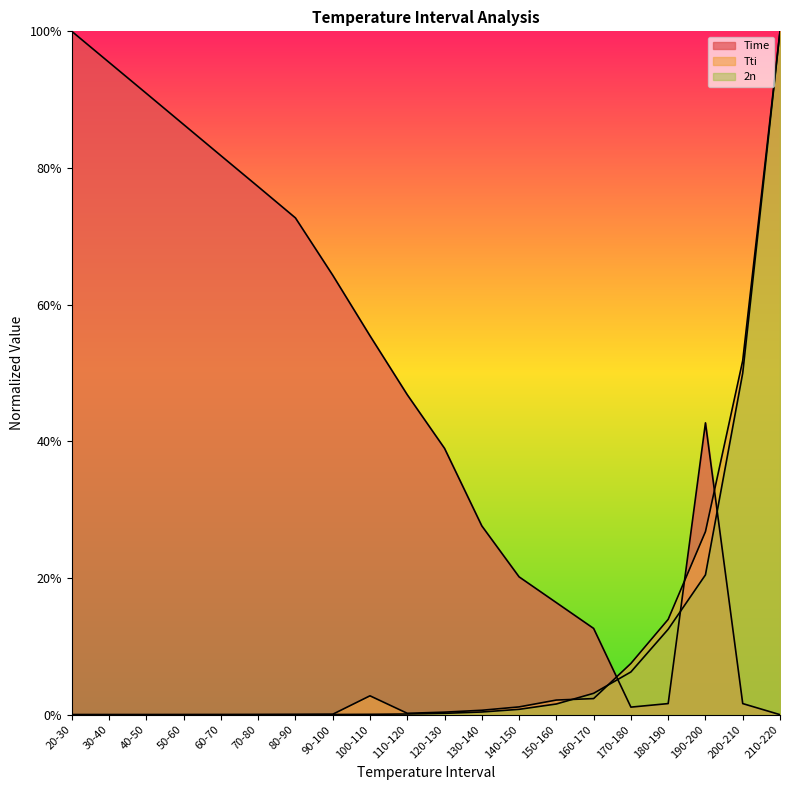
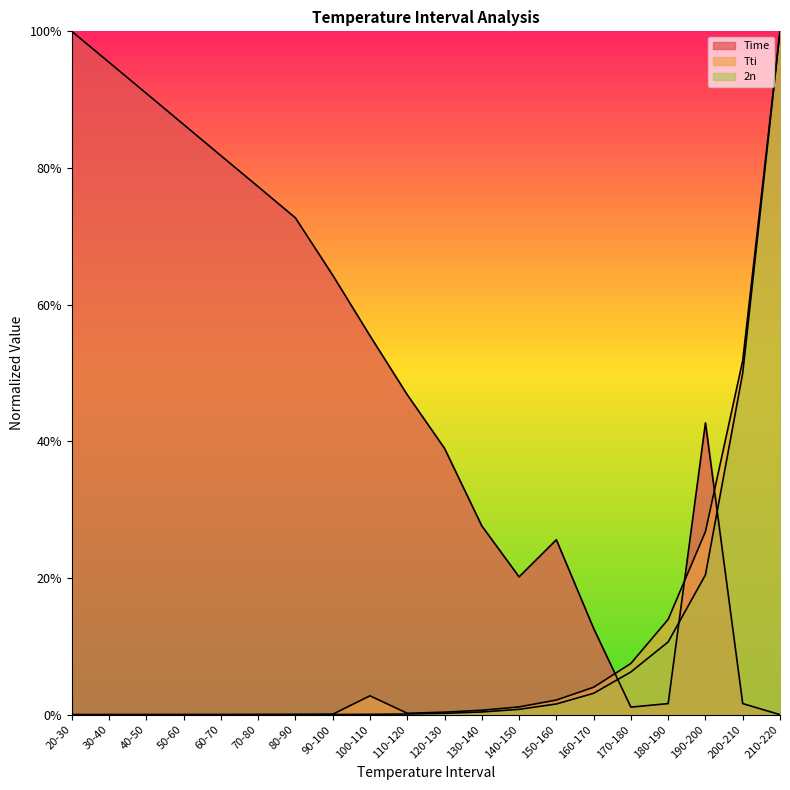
Time, 150-160: 16% -> 26%
Tti, 160-170: 2% -> 4%
2n, 180-190: 12% -> 11%
